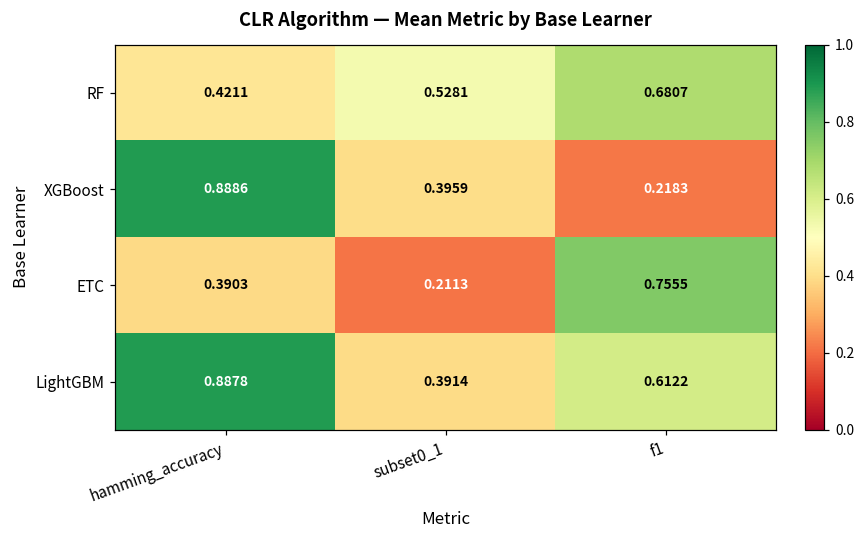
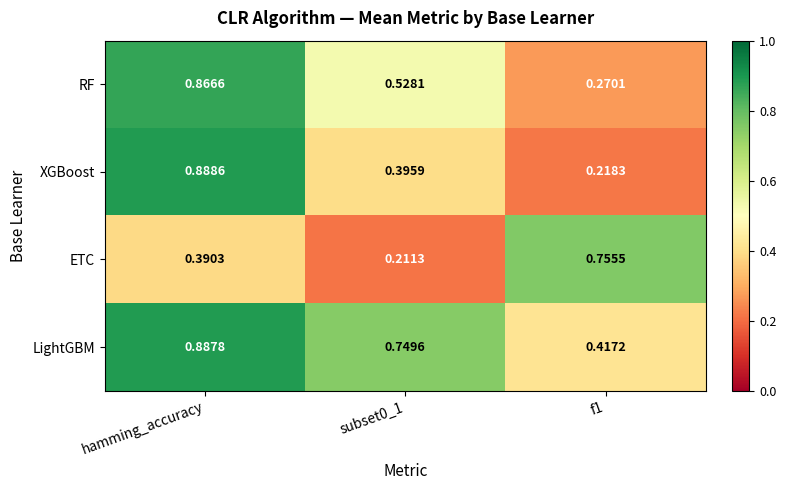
RF, hamming_accuracy: 0.4211 -> 0.8666
RF, f1: 0.6807 -> 0.2701
LightGBM, subset0_1: 0.3914 -> 0.7496
LightGBM, f1: 0.6122 -> 0.4172
